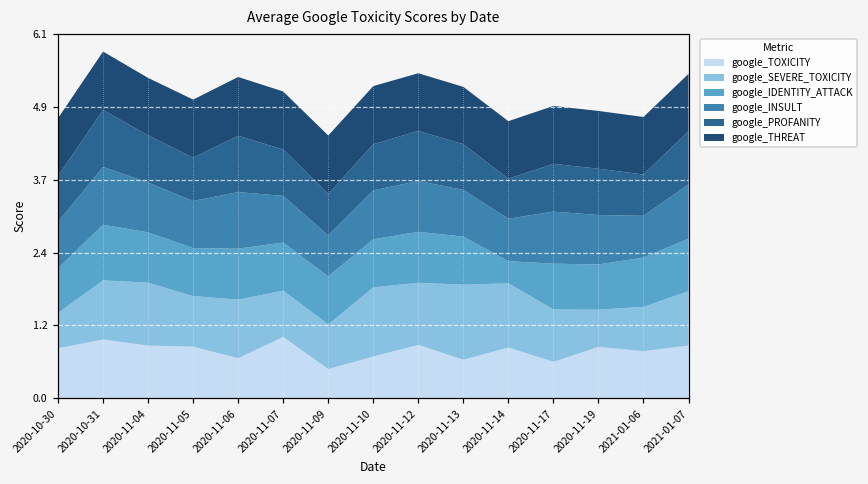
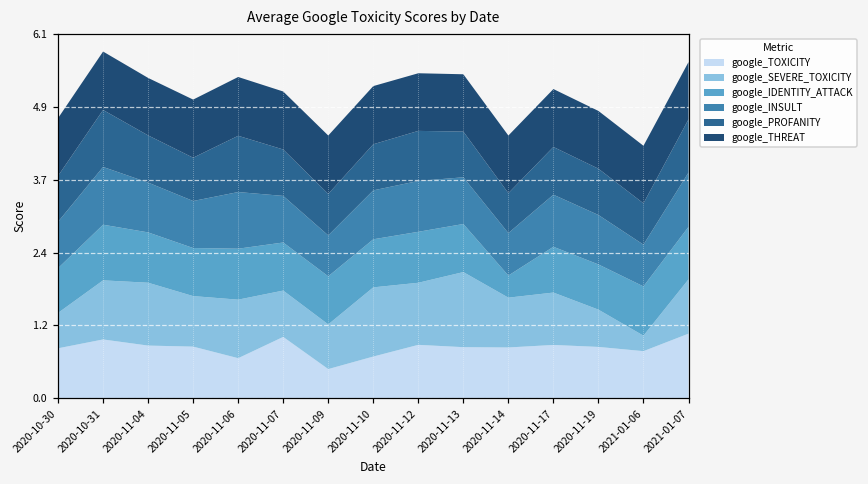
google_TOXICITY, 2020-11-13: 0.6 -> 0.9
google_SEVERE_TOXICITY, 2020-11-14: 1.1 -> 0.8
google_TOXICITY, 2020-11-17: 0.6 -> 0.9
google_SEVERE_TOXICITY, 2021-01-06: 0.7 -> 0.3
google_TOXICITY, 2021-01-07: 0.9 -> 1.1
